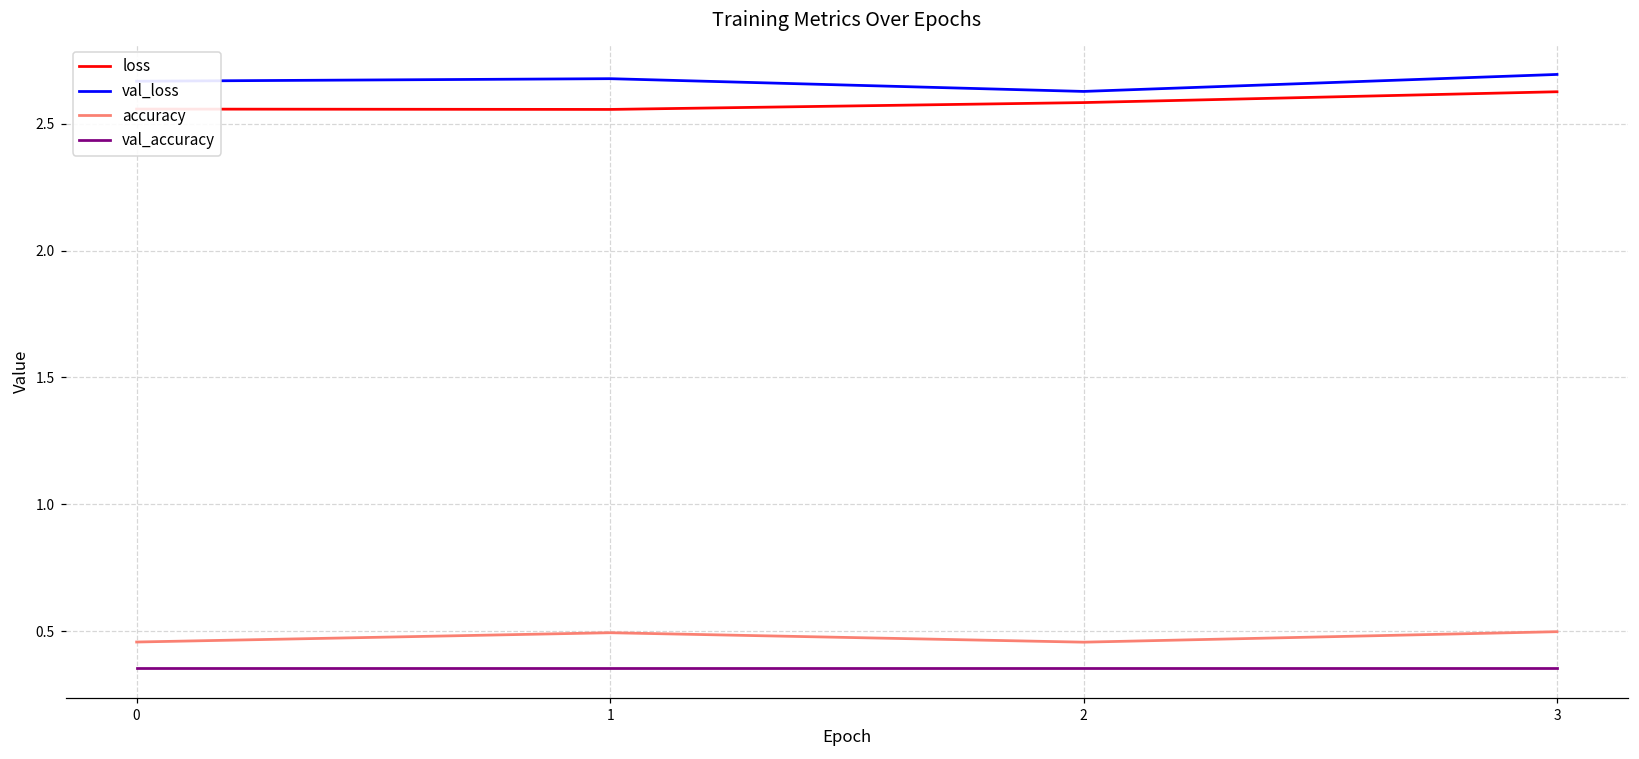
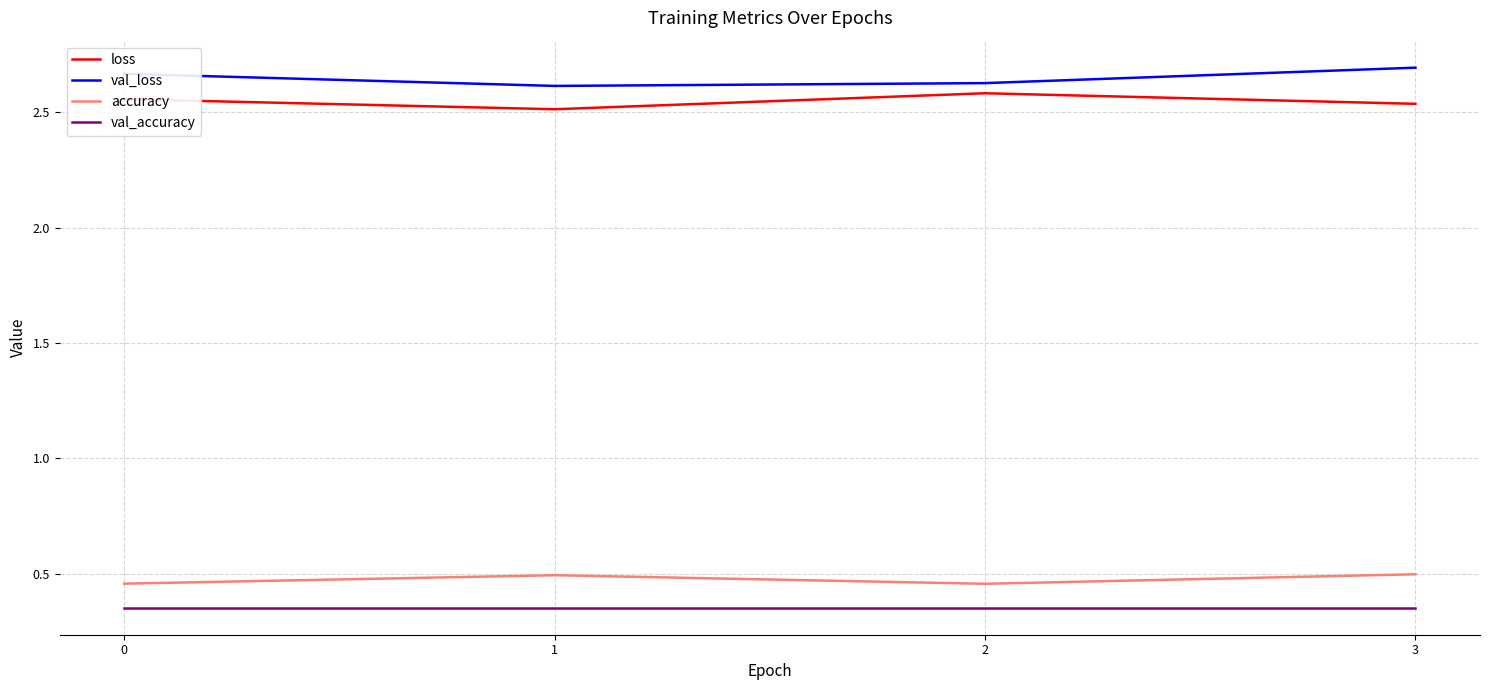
loss, 1: 2.56 -> 2.51
val_loss, 1: 2.68 -> 2.61
loss, 3: 2.63 -> 2.54
